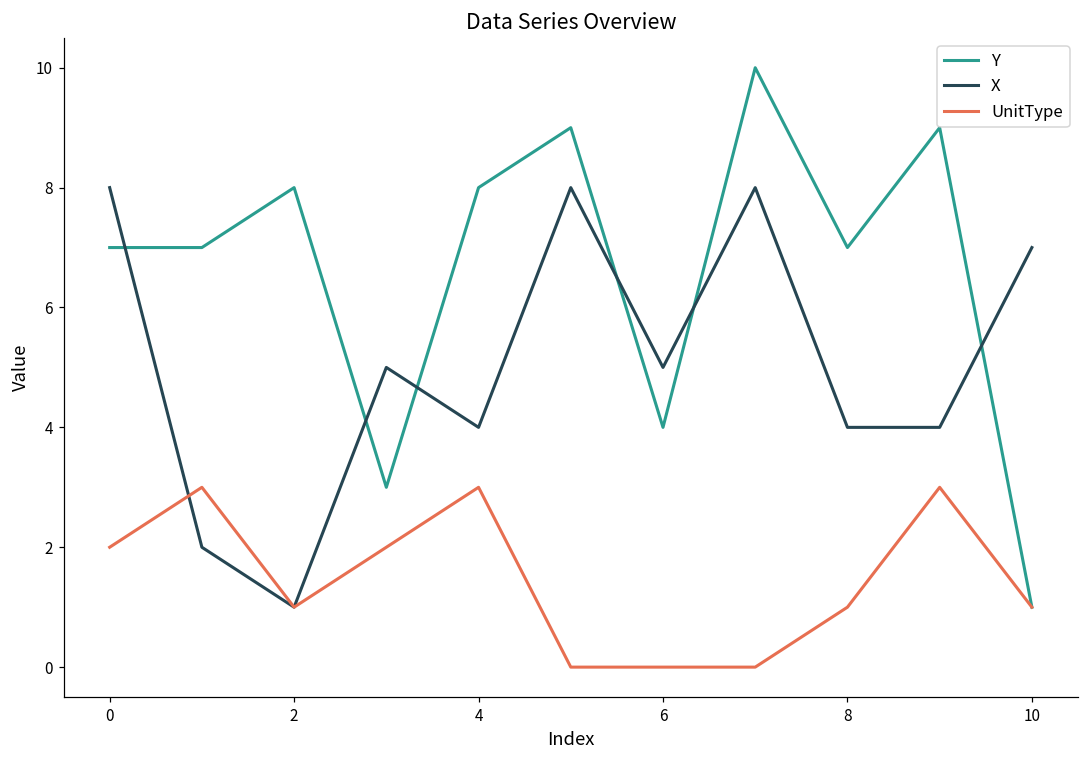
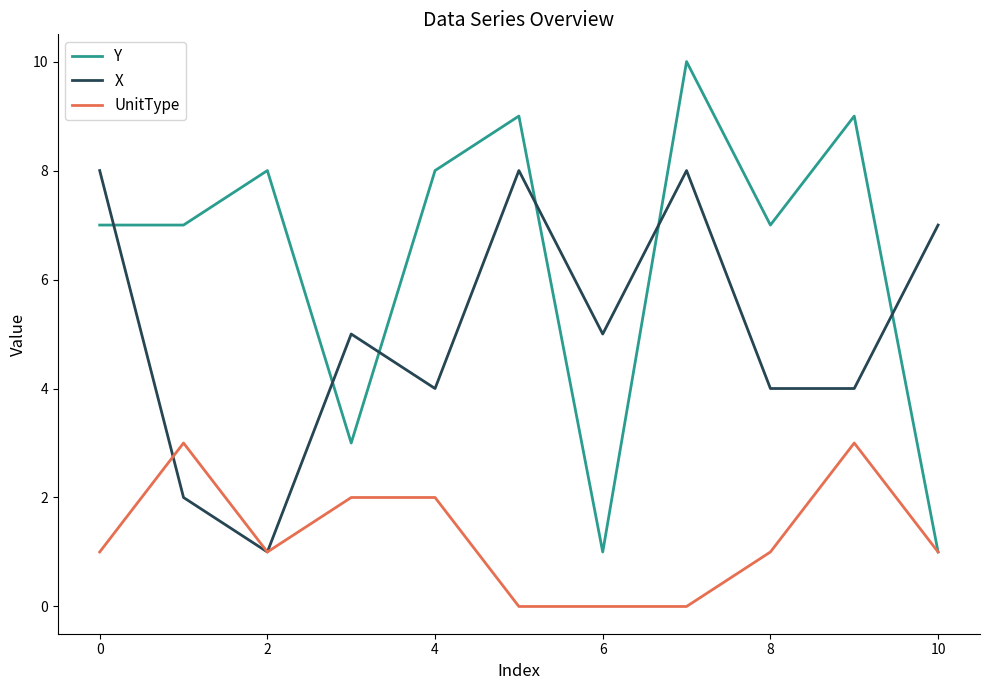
UnitType, 0: 2 -> 1
UnitType, 4: 3 -> 2
Y, 6: 4 -> 1
